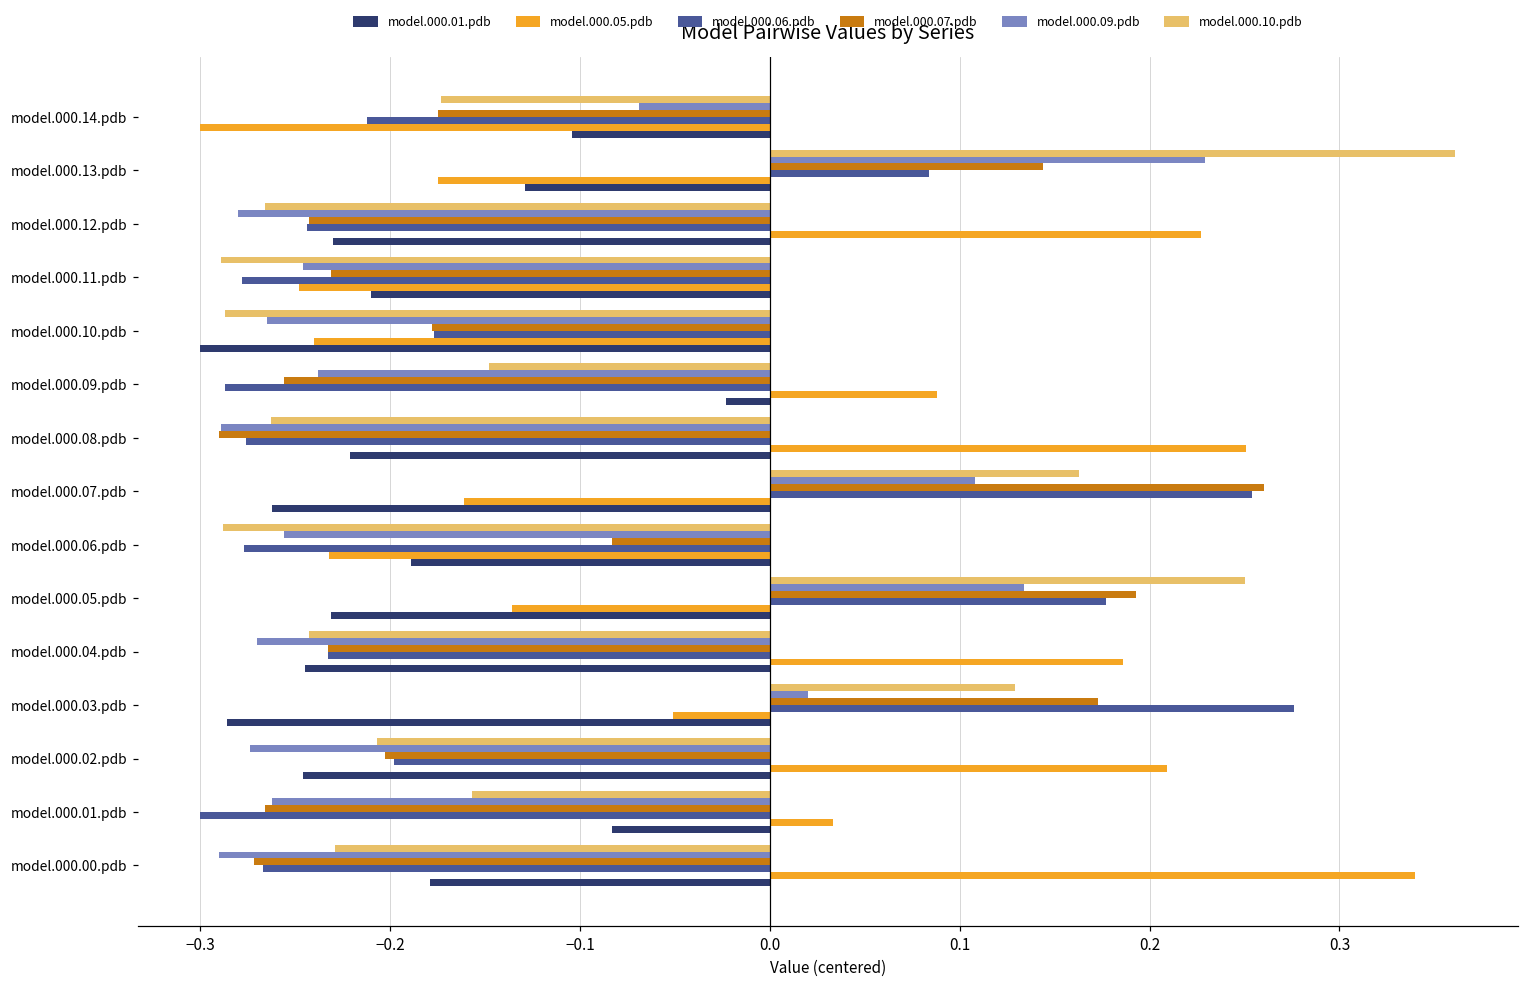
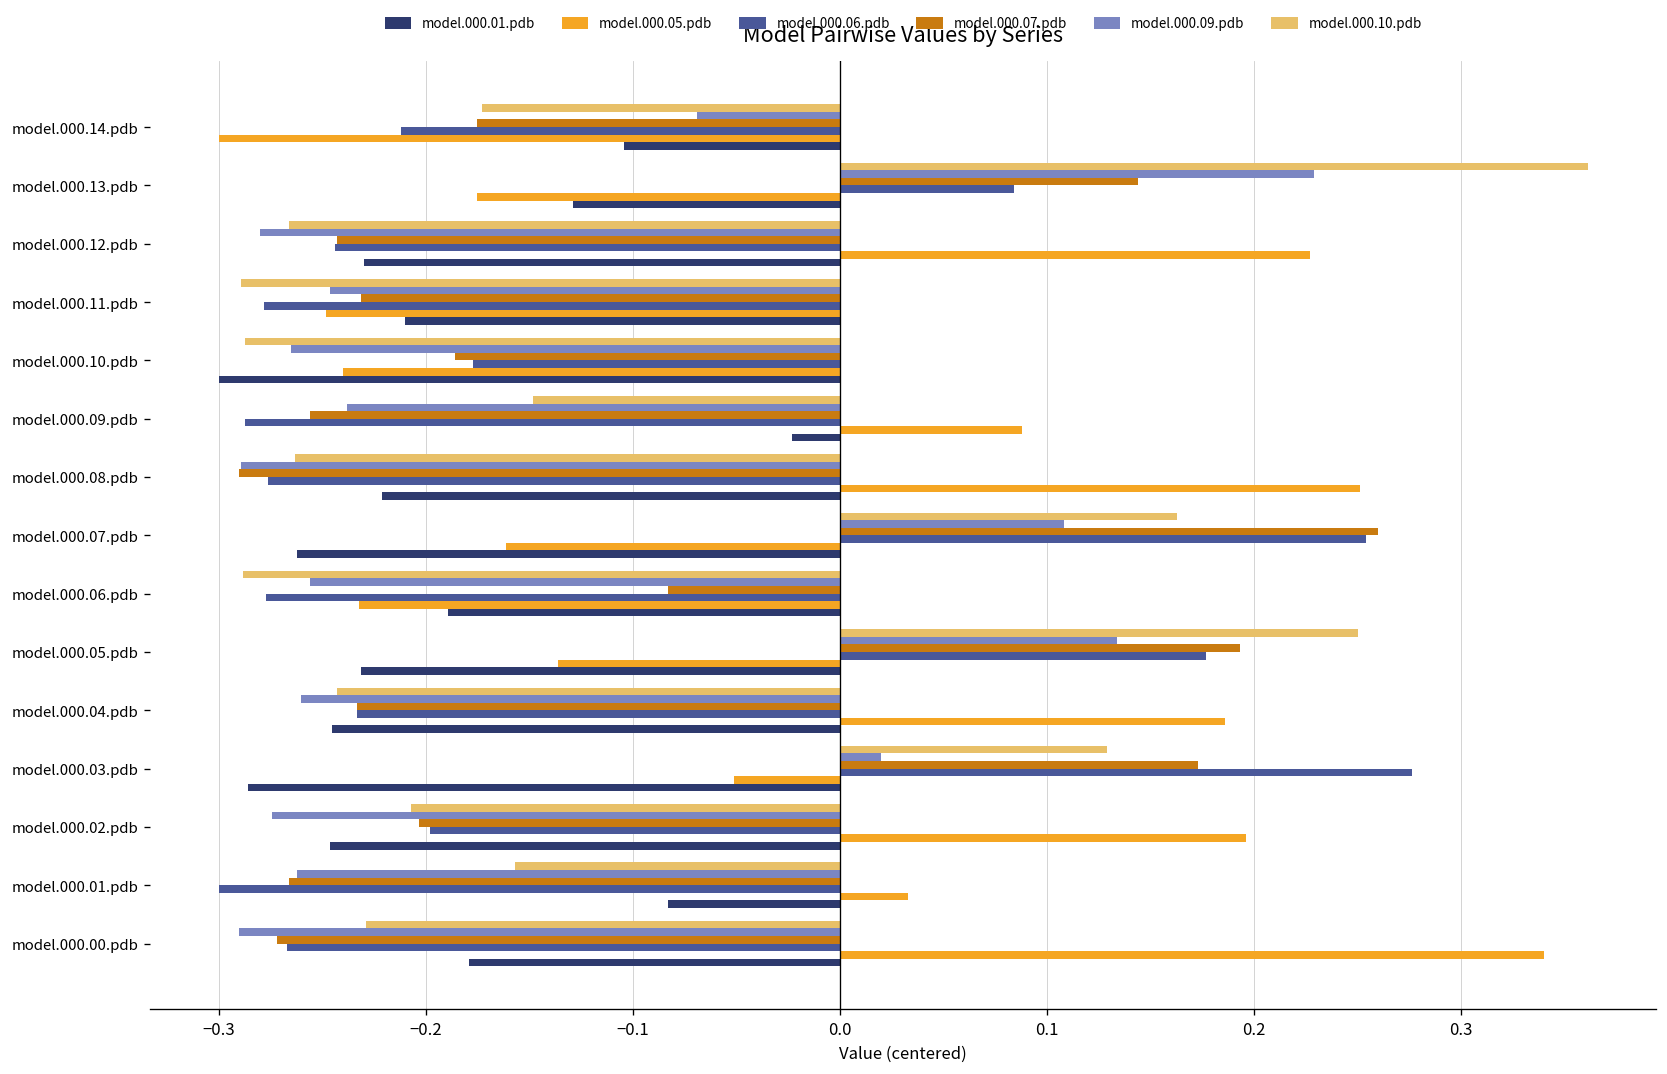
model.000.07.pdb, model.000.10.pdb: -0.178 -> -0.186
model.000.09.pdb, model.000.04.pdb: -0.270 -> -0.260
model.000.05.pdb, model.000.02.pdb: 0.209 -> 0.196
